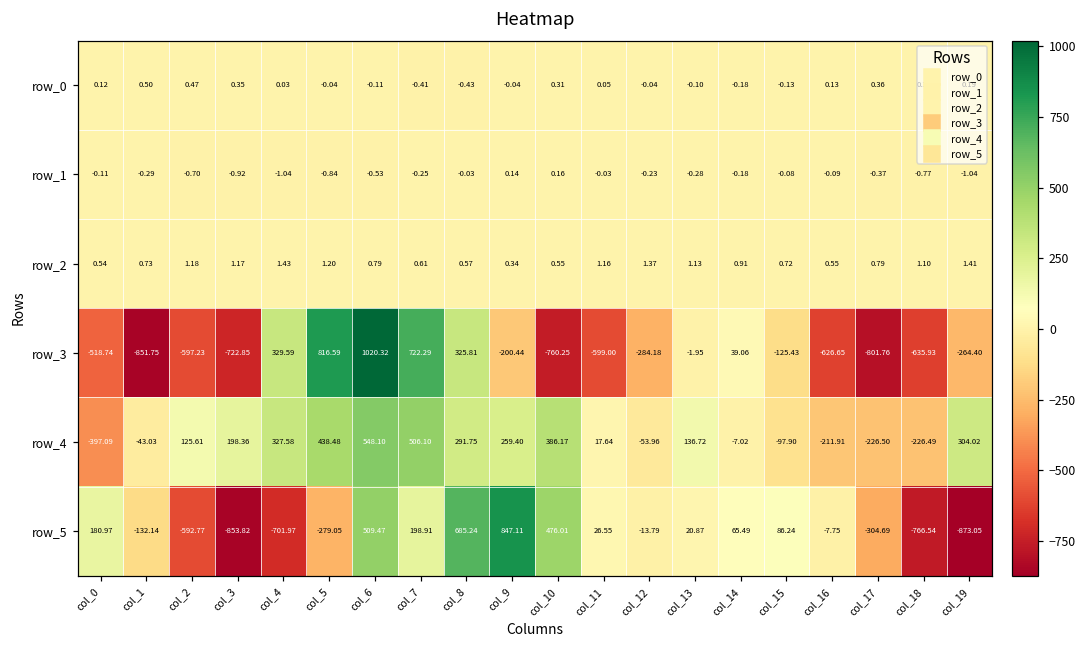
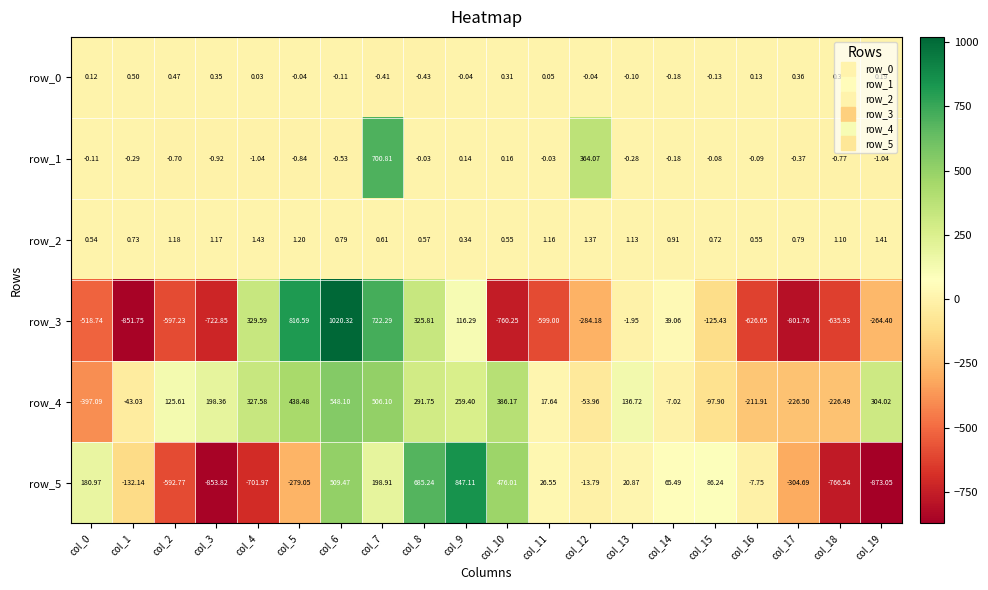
row_1, col_7: -0.25 -> 700.81
row_1, col_12: -0.23 -> 364.07
row_3, col_9: -200.44 -> 116.29
